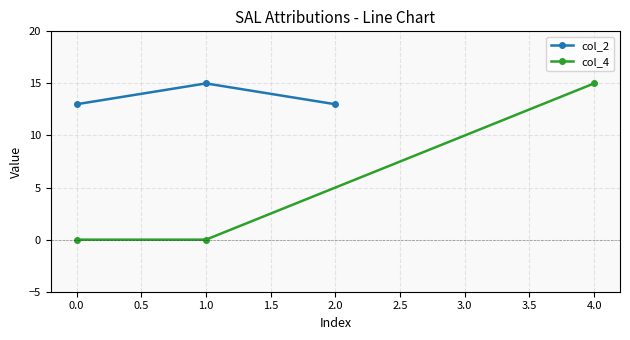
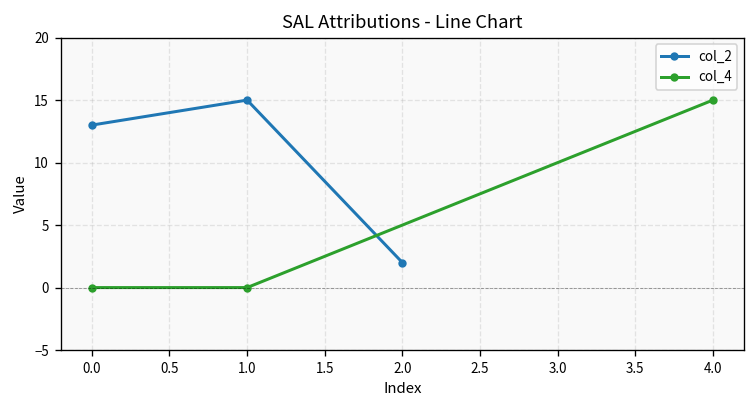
col_2, 2.0: 13 -> 2
